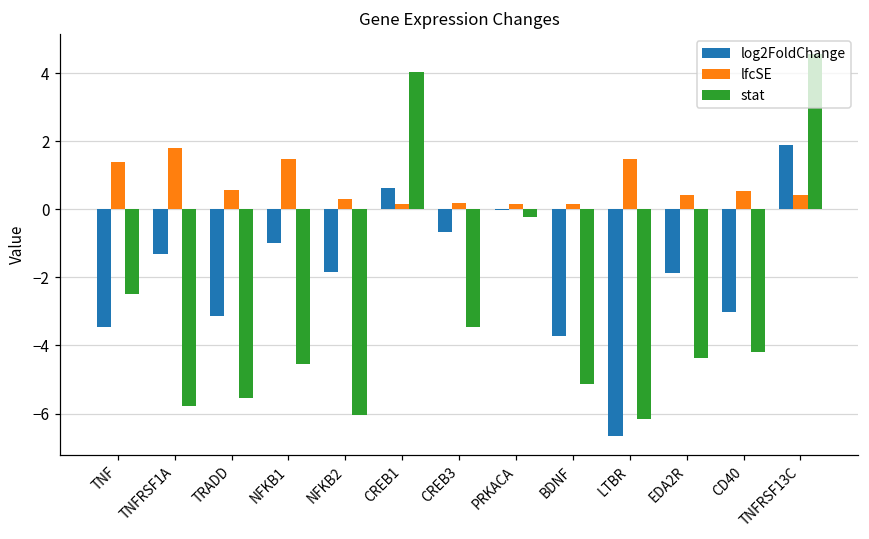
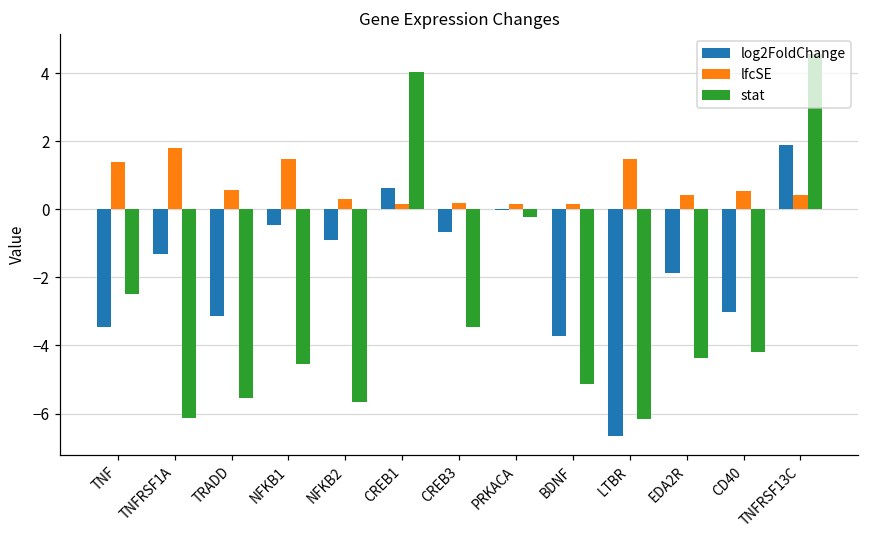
stat, TNFRSF1A: -5.8 -> -6.1
log2FoldChange, NFKB1: -1.0 -> -0.5
log2FoldChange, NFKB2: -1.8 -> -0.9
stat, NFKB2: -6.0 -> -5.6
